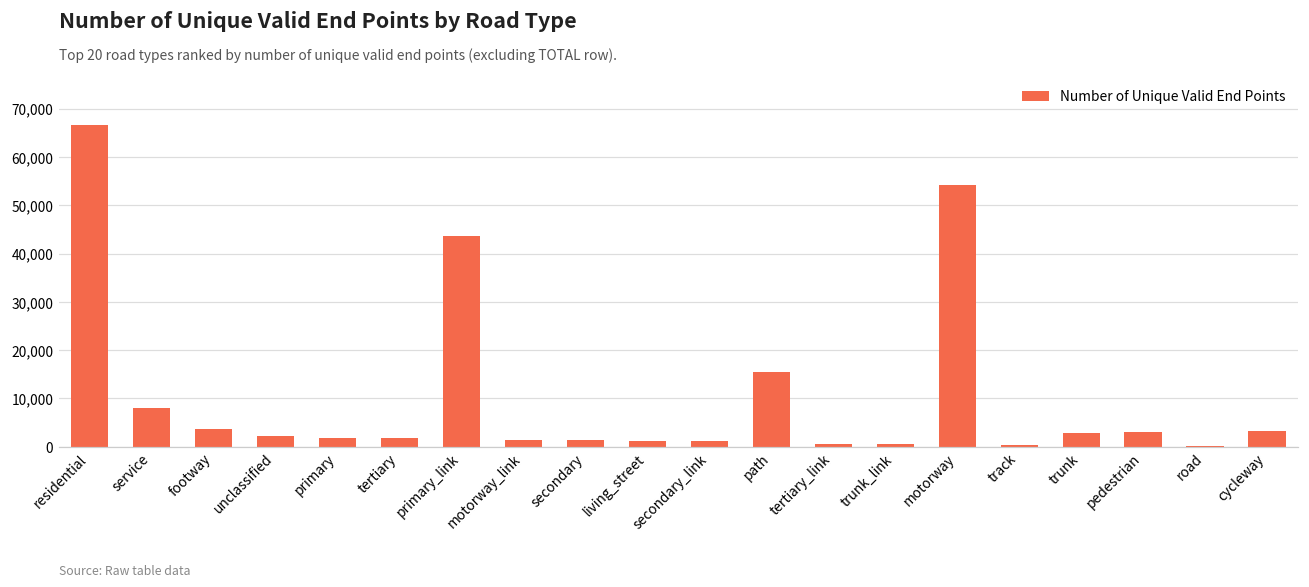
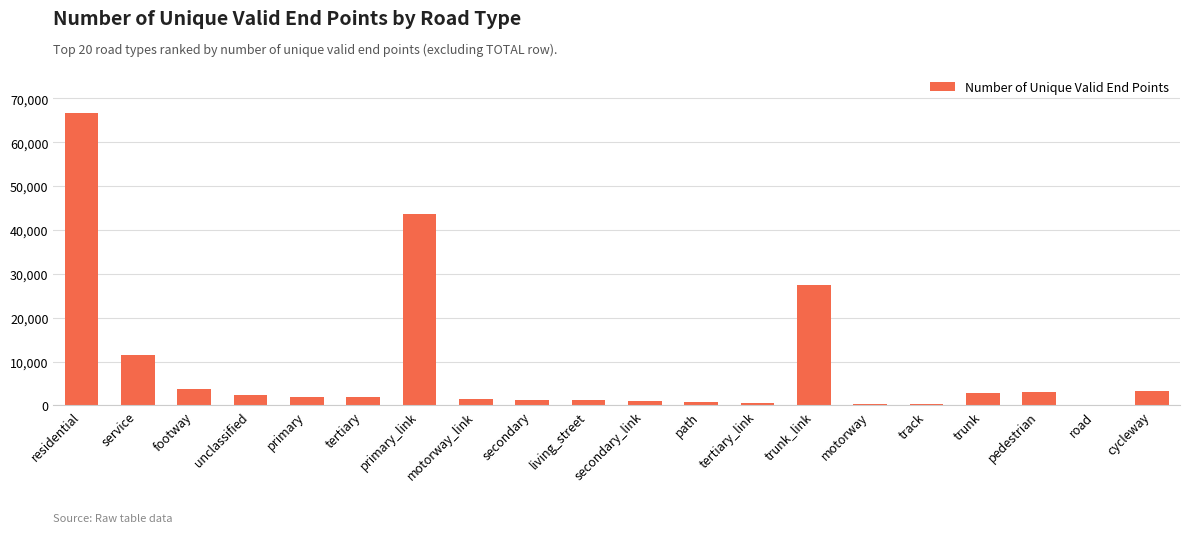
service: 8,000 -> 11,000
path: 16,000 -> 1,000
trunk_link: 1,000 -> 27,000
motorway: 54,000 -> 0
